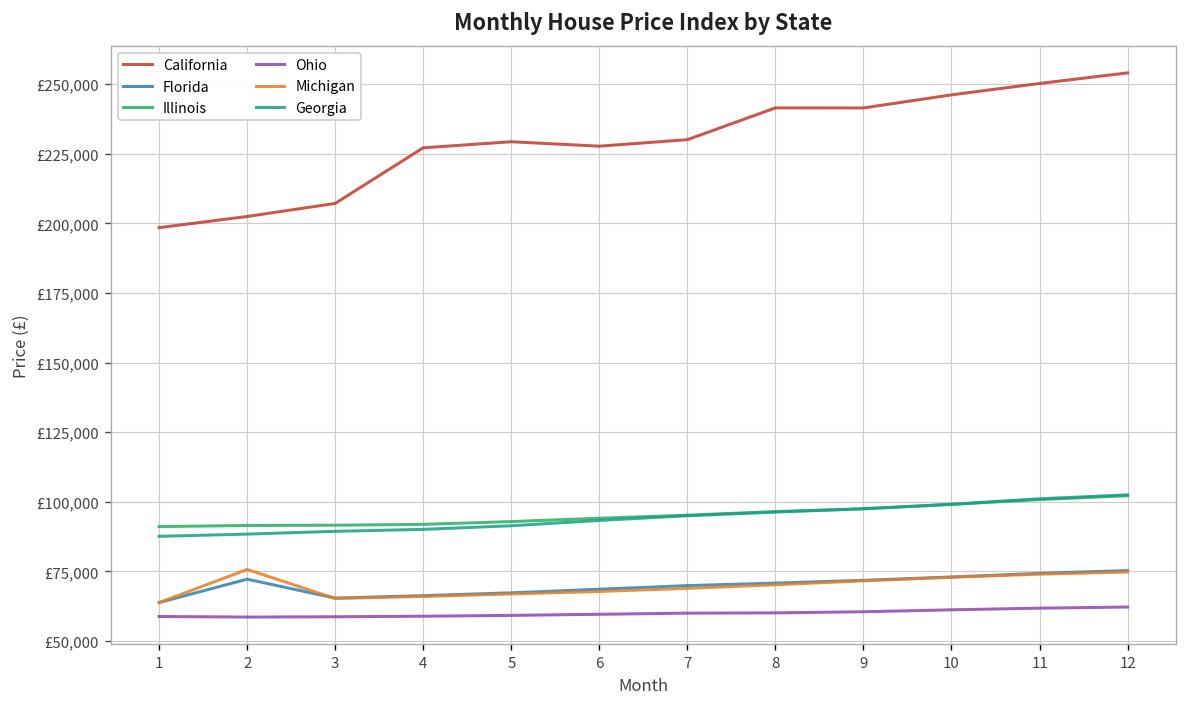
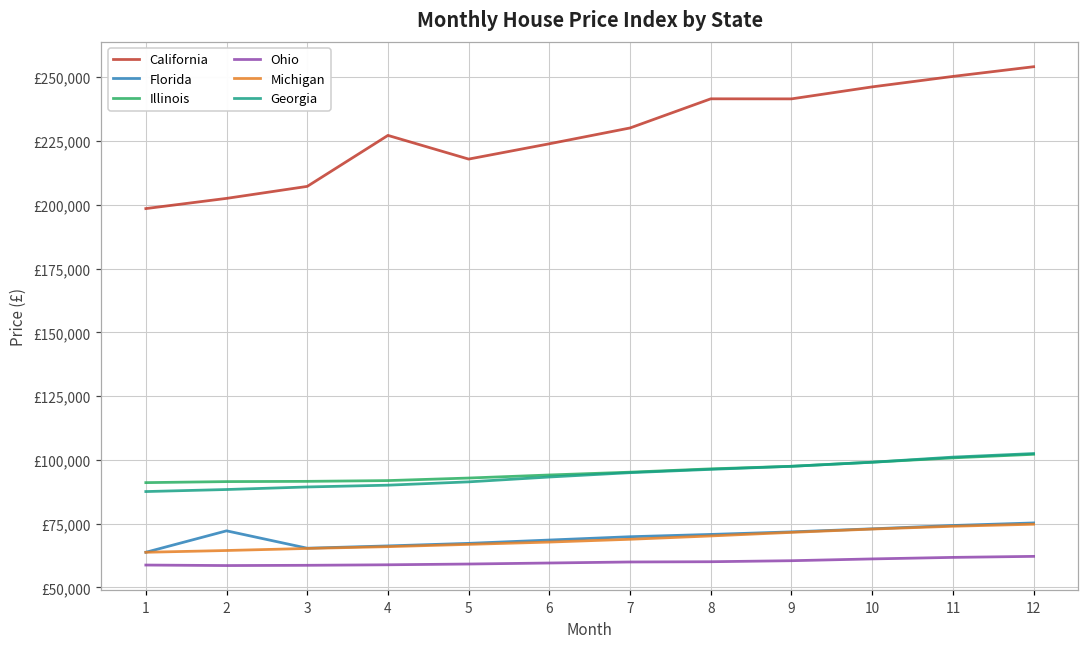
Michigan, 2: £76,000 -> £65,000
California, 5: £229,000 -> £218,000
California, 6: £228,000 -> £224,000
